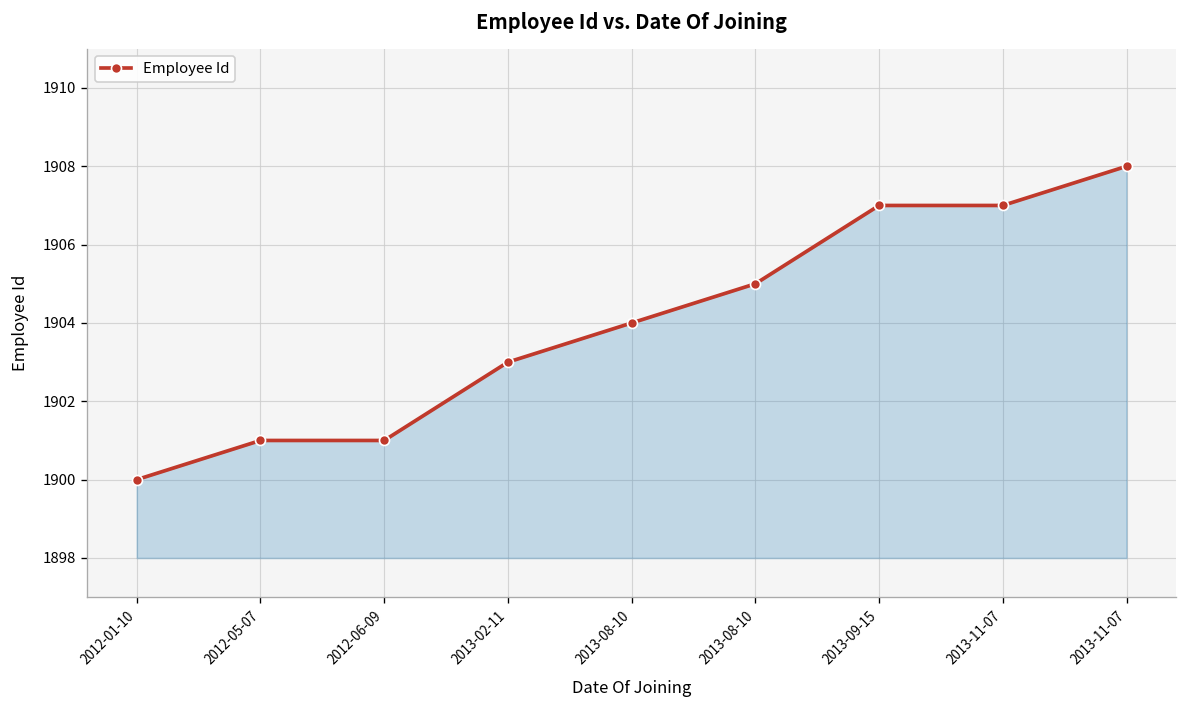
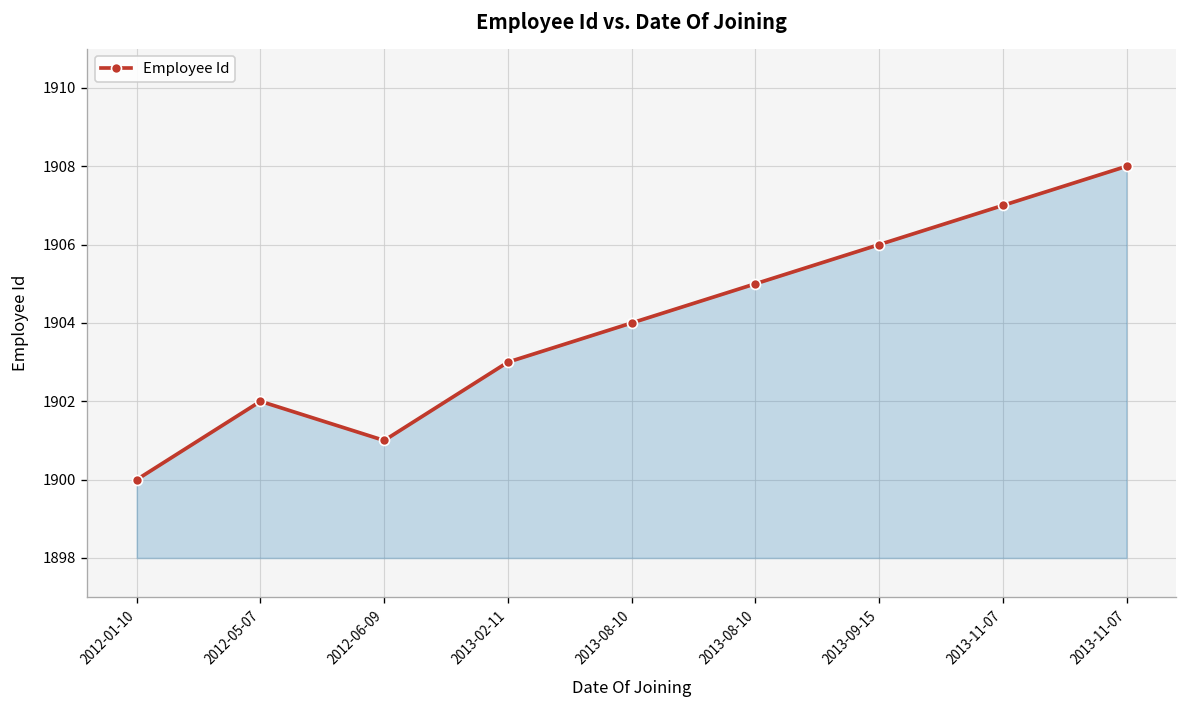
2012-05-07: 1901 -> 1902
2013-09-15: 1907 -> 1906
